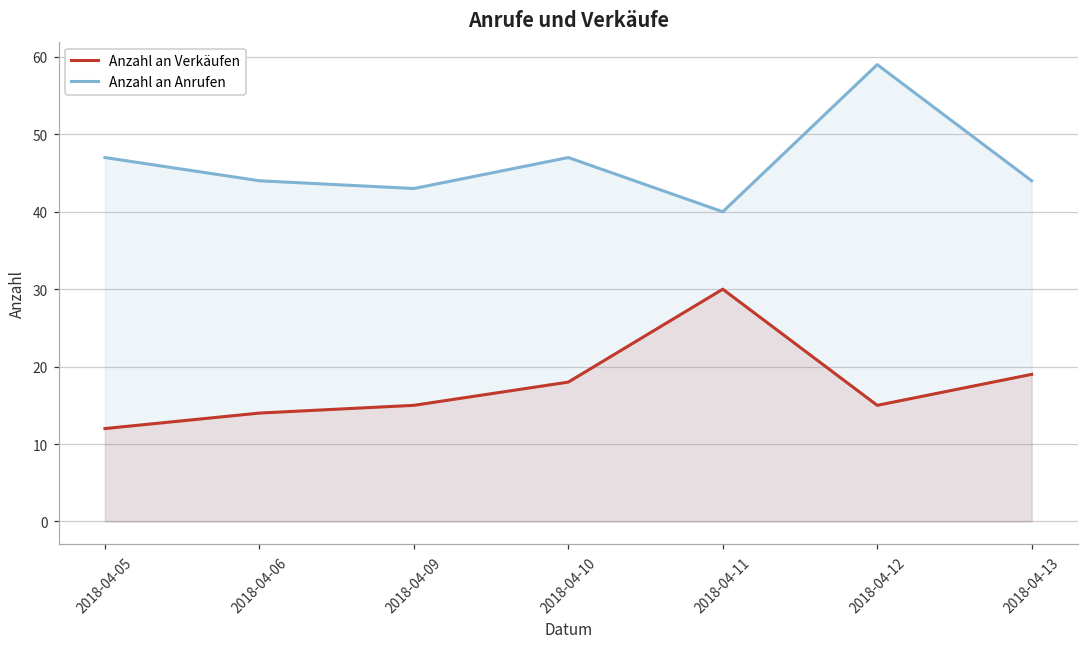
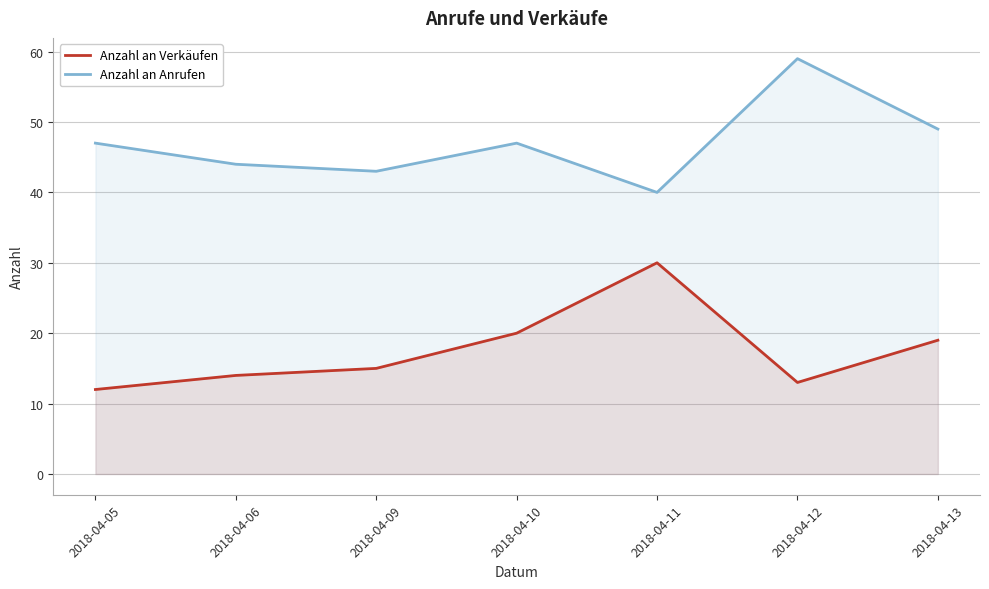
Anzahl an Verkäufen, 2018-04-10: 18 -> 20
Anzahl an Verkäufen, 2018-04-12: 15 -> 13
Anzahl an Anrufen, 2018-04-13: 44 -> 49
